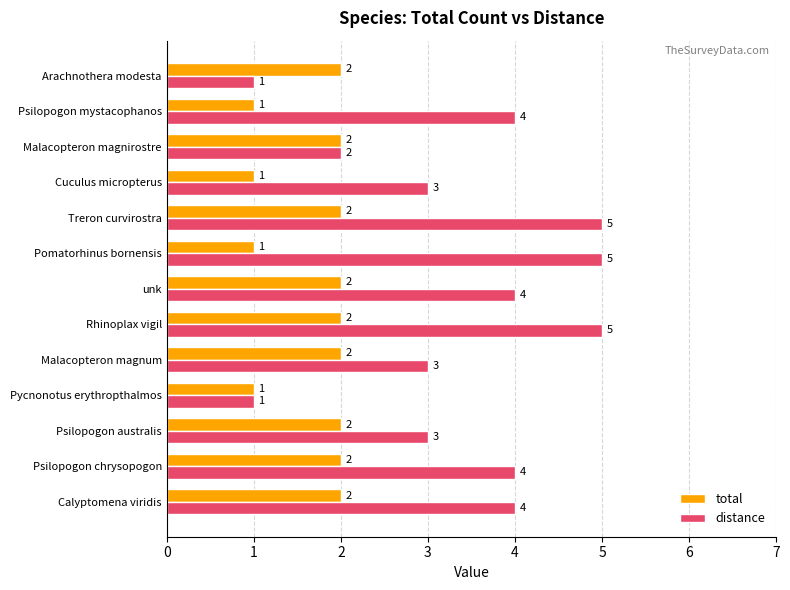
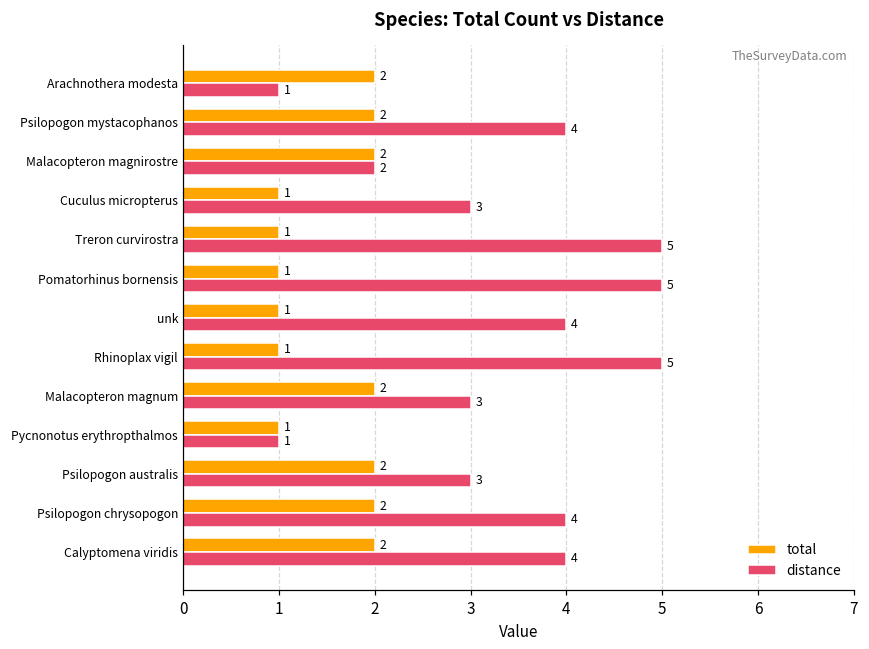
total, Psilopogon mystacophanos: 1 -> 2
total, Treron curvirostra: 2 -> 1
total, unk: 2 -> 1
total, Rhinoplax vigil: 2 -> 1
